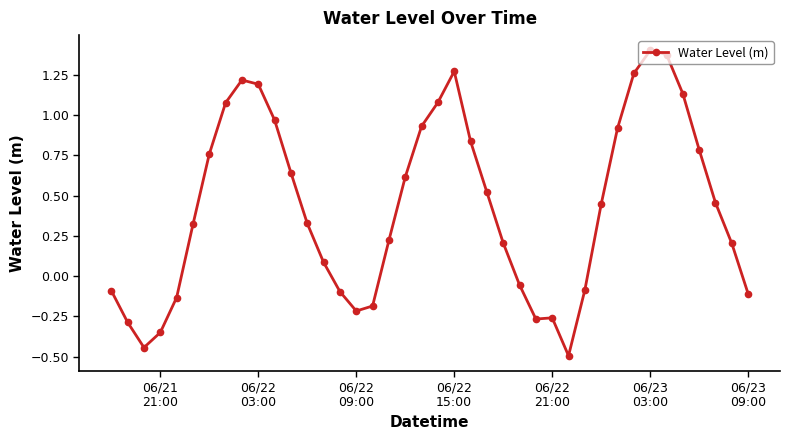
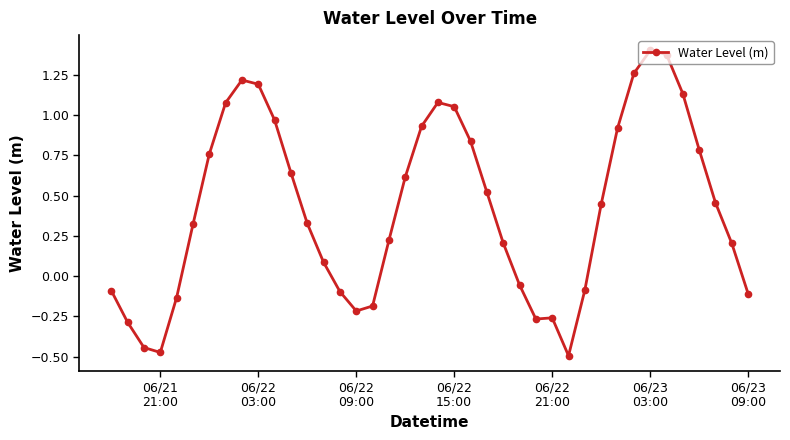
06/21 21:00: -0.35 -> -0.47
06/22 15:00: 1.27 -> 1.05
